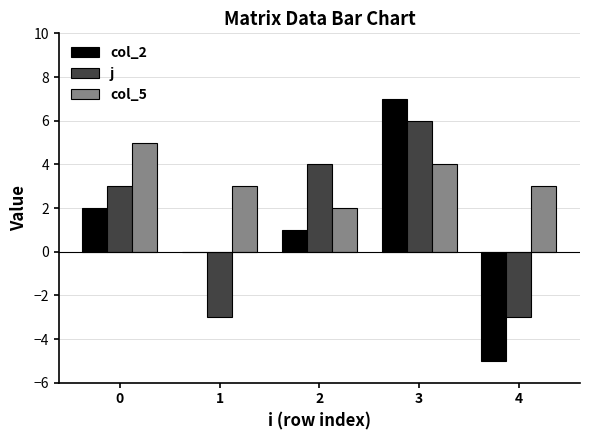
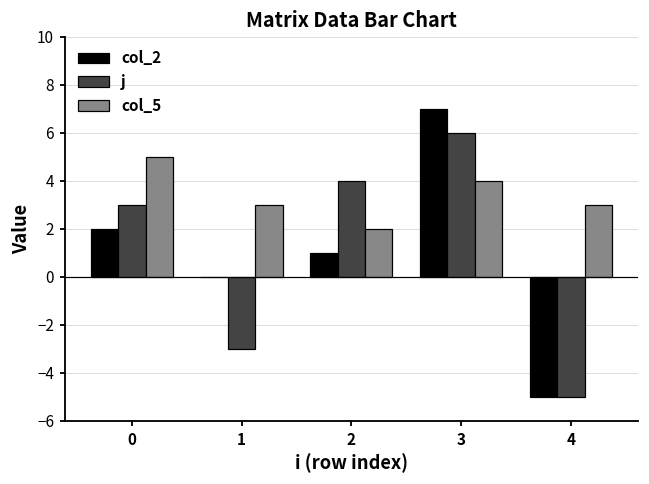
j, 4: -3 -> -5
